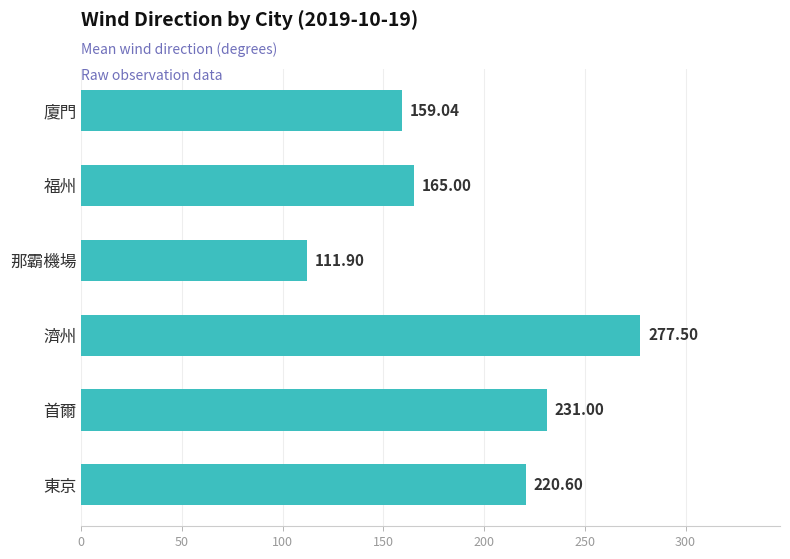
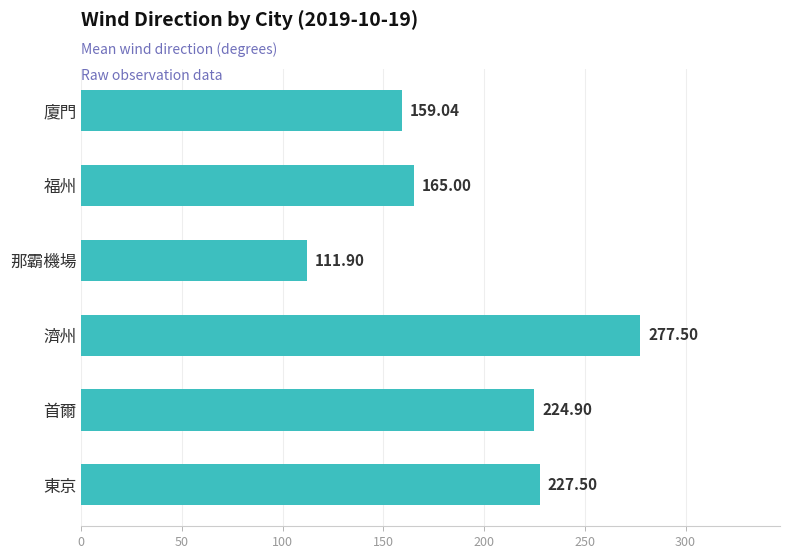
首爾: 231.00 -> 224.90
東京: 220.60 -> 227.50
